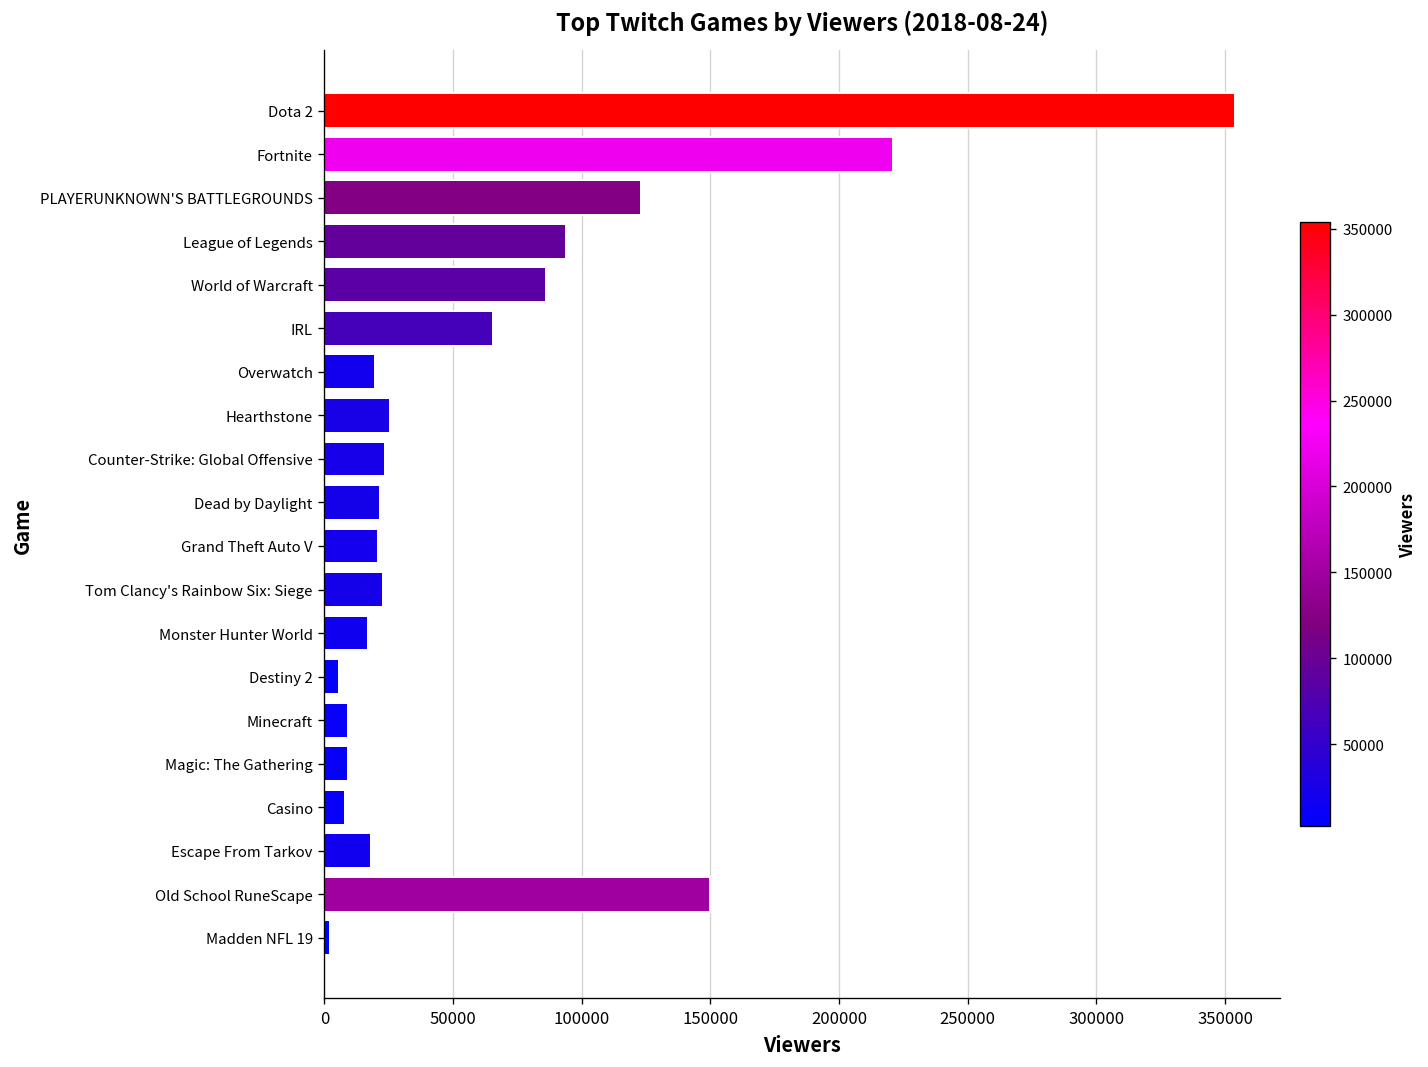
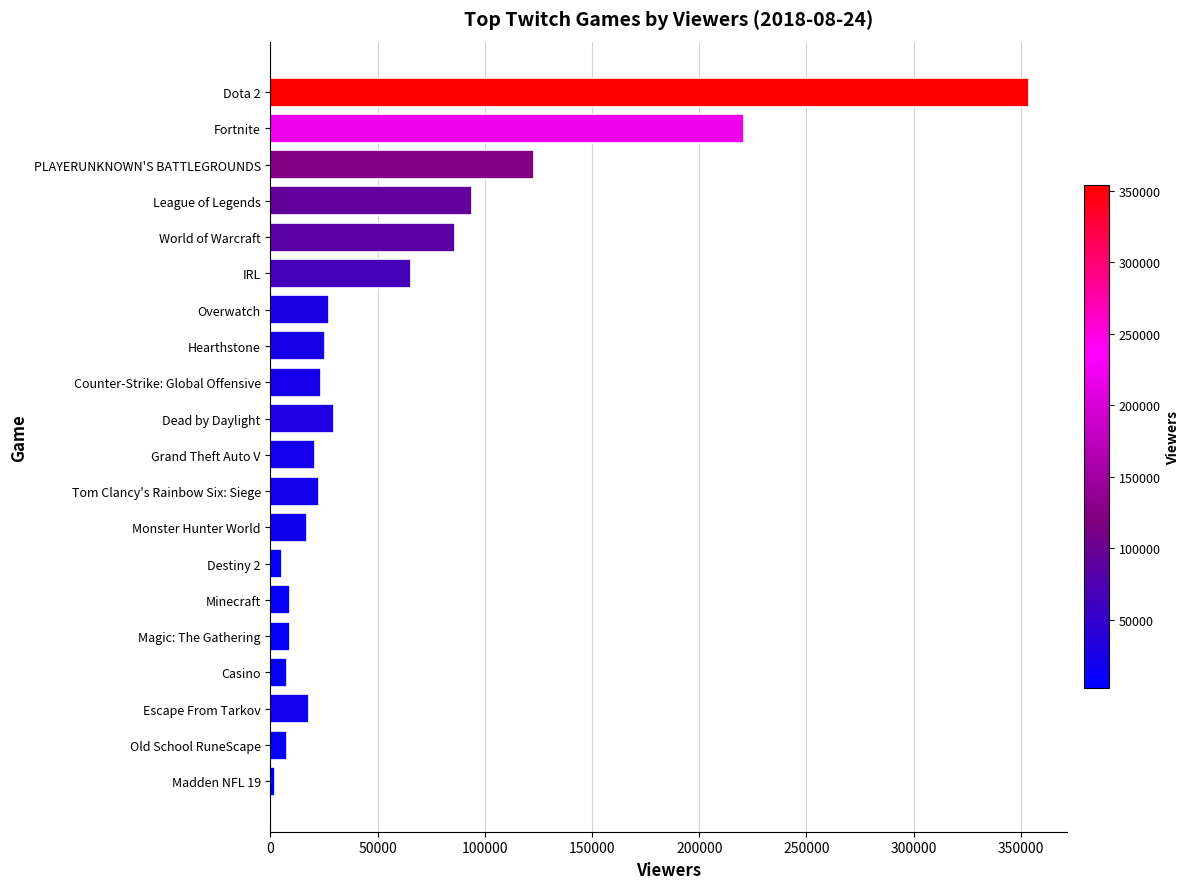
Overwatch: 20000 -> 27000
Dead by Daylight: 22000 -> 29000
Old School RuneScape: 150000 -> 8000
